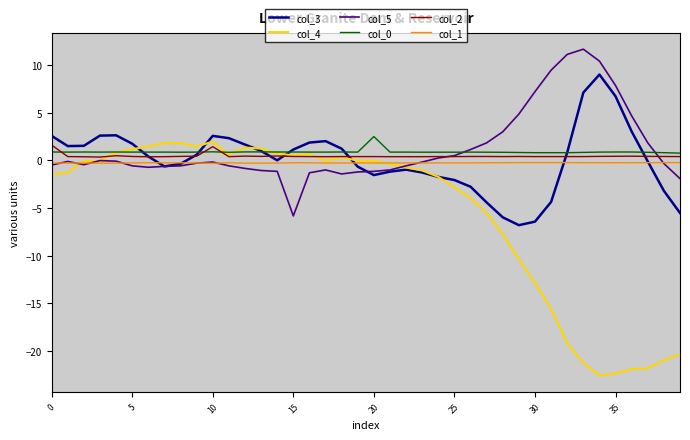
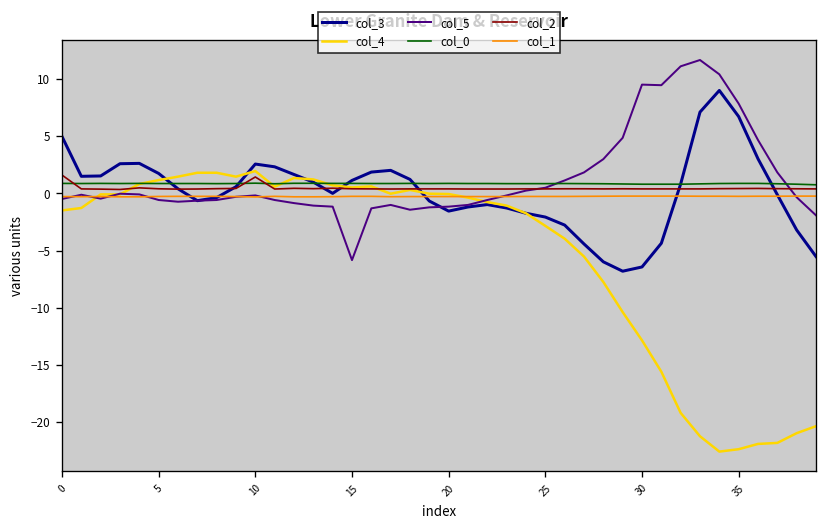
col_3, 0: 3 -> 5
col_0, 20: 2 -> 1
col_5, 30: 7 -> 10
